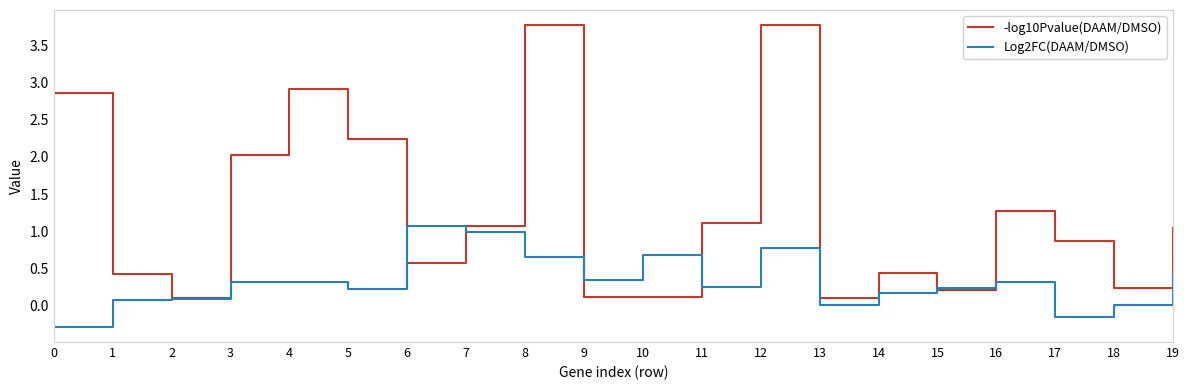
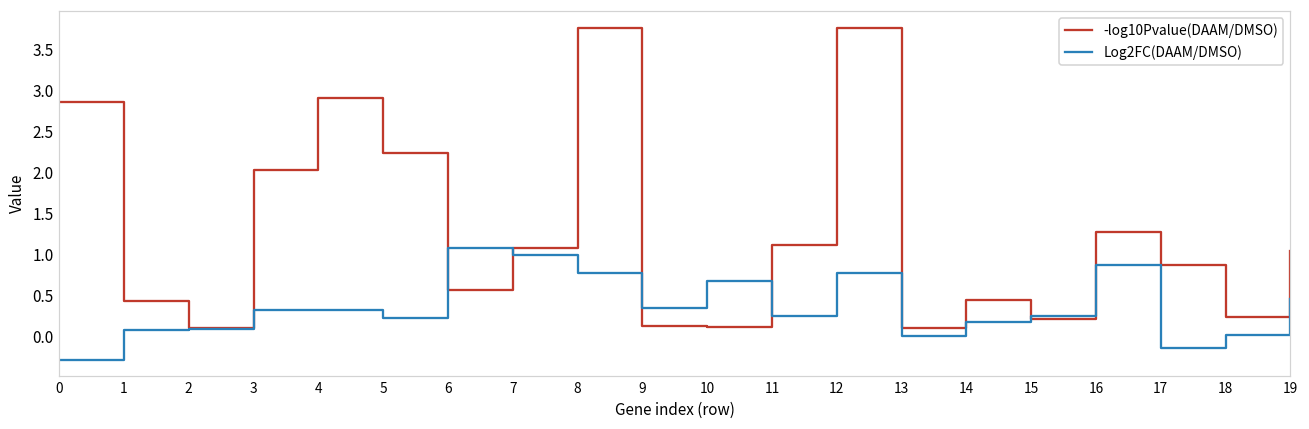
Log2FC(DAAM/DMSO), 8: 0.7 -> 0.8
Log2FC(DAAM/DMSO), 16: 0.3 -> 0.9
